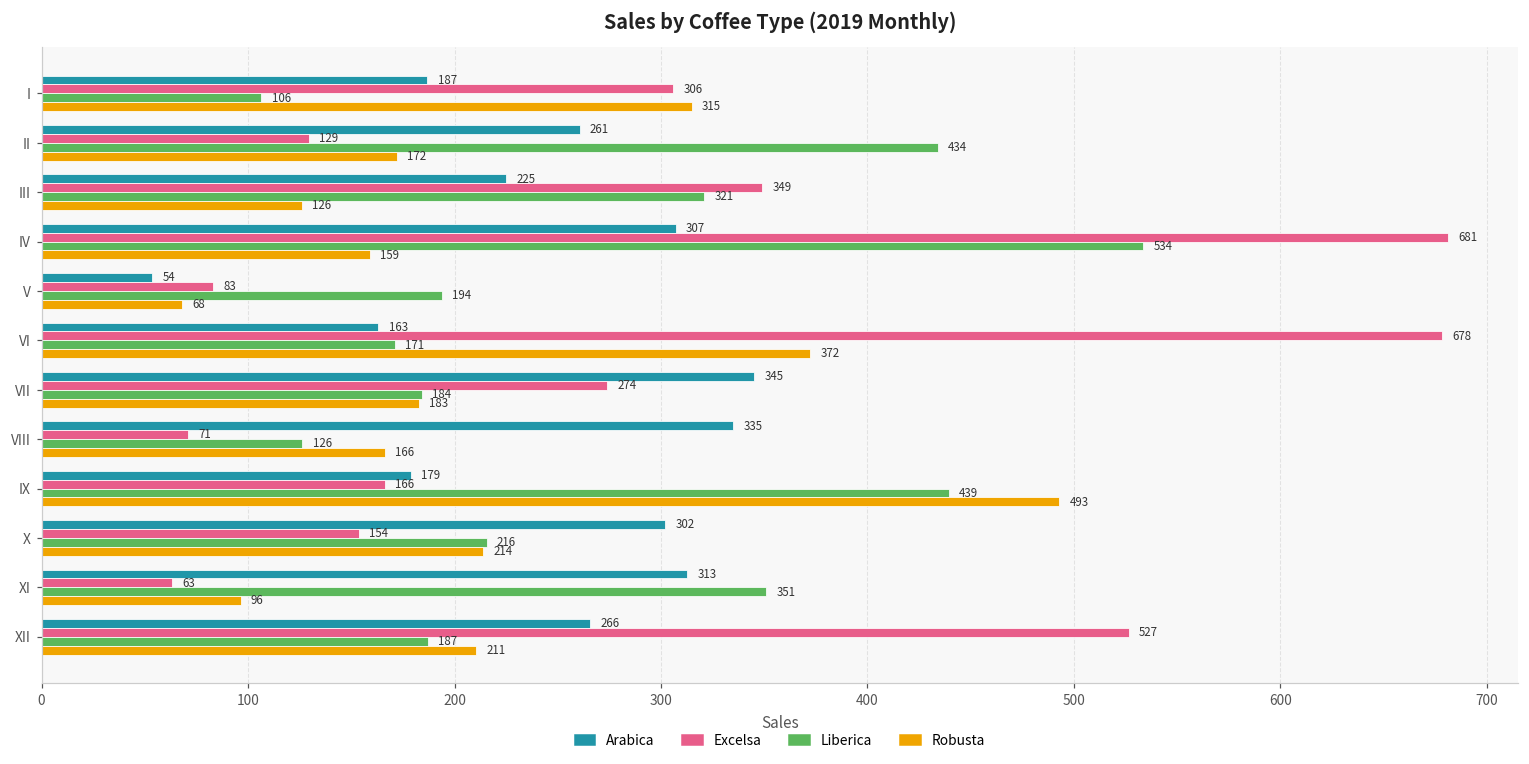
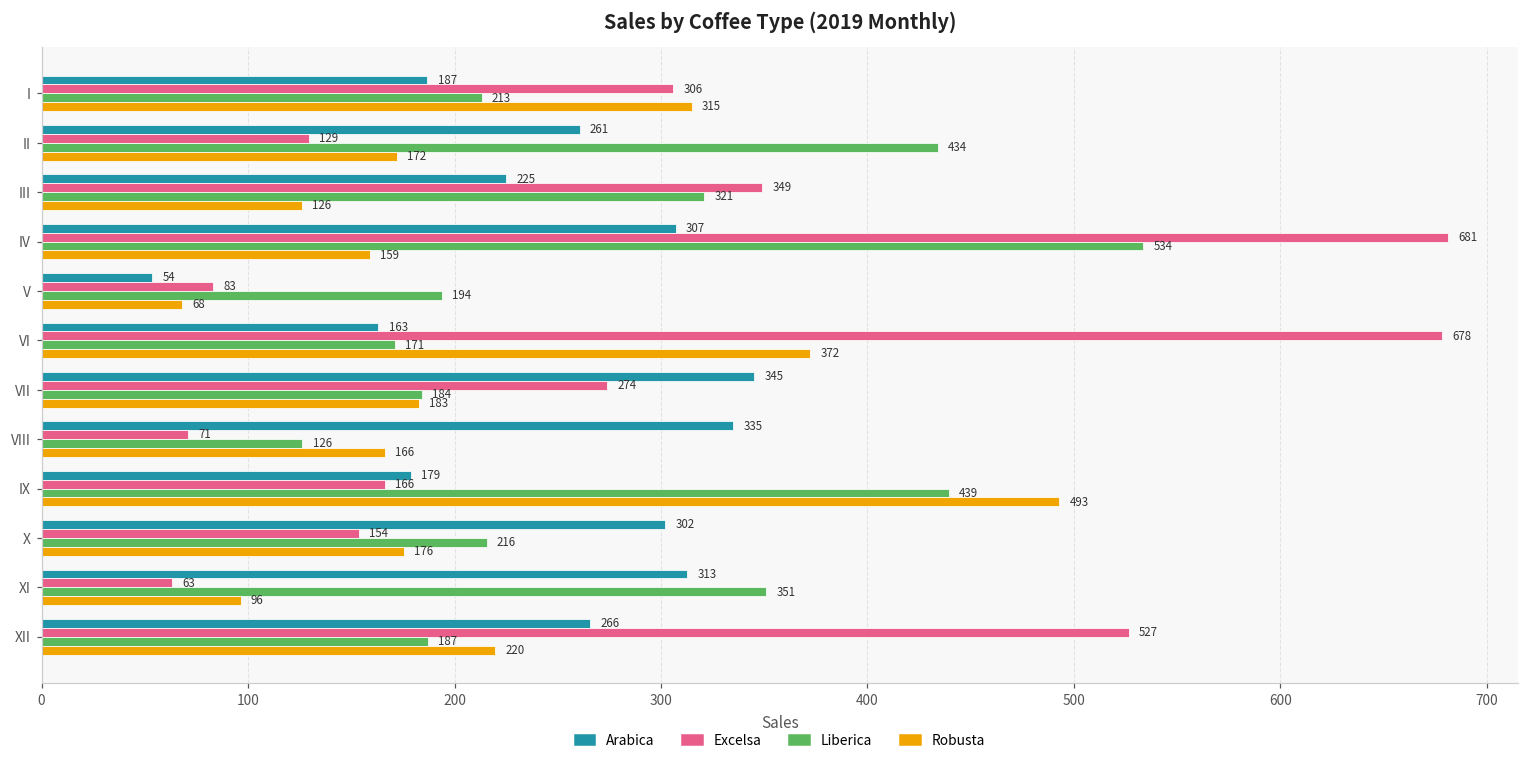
Liberica, I: 106 -> 213
Robusta, X: 214 -> 176
Robusta, XII: 211 -> 220
